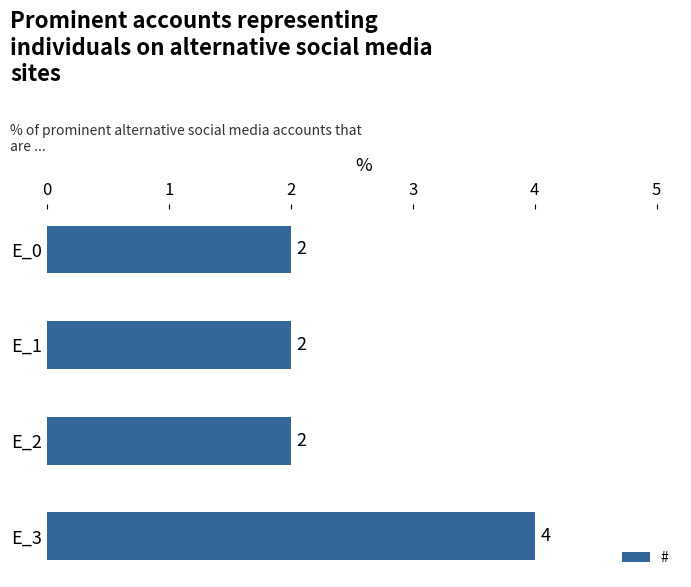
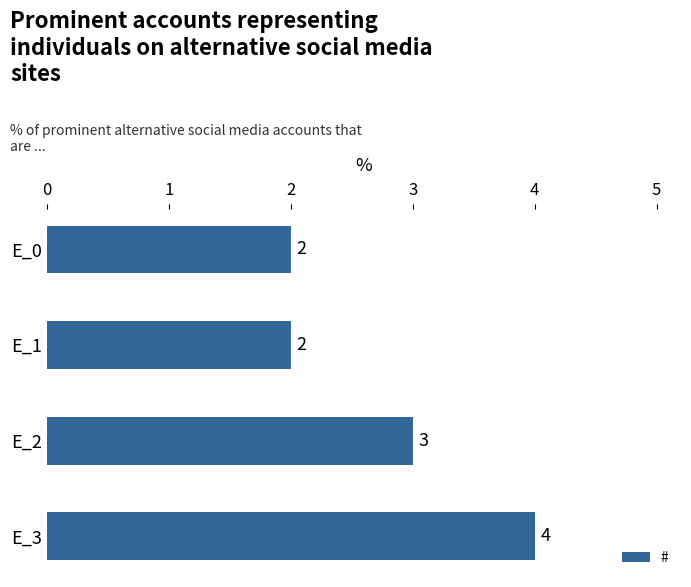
E_2: 2 -> 3
